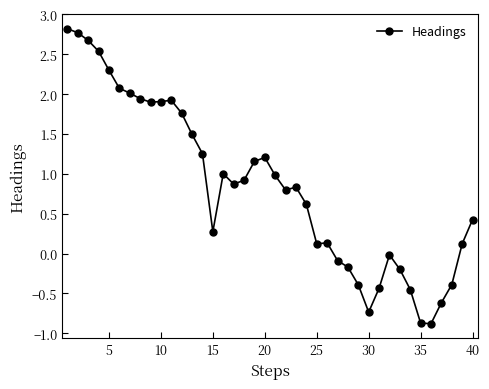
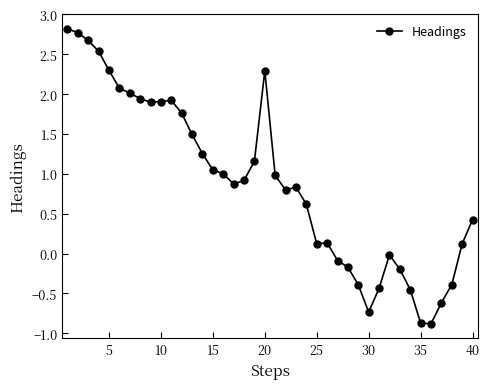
15: 0.3 -> 1.0
20: 1.2 -> 2.3
